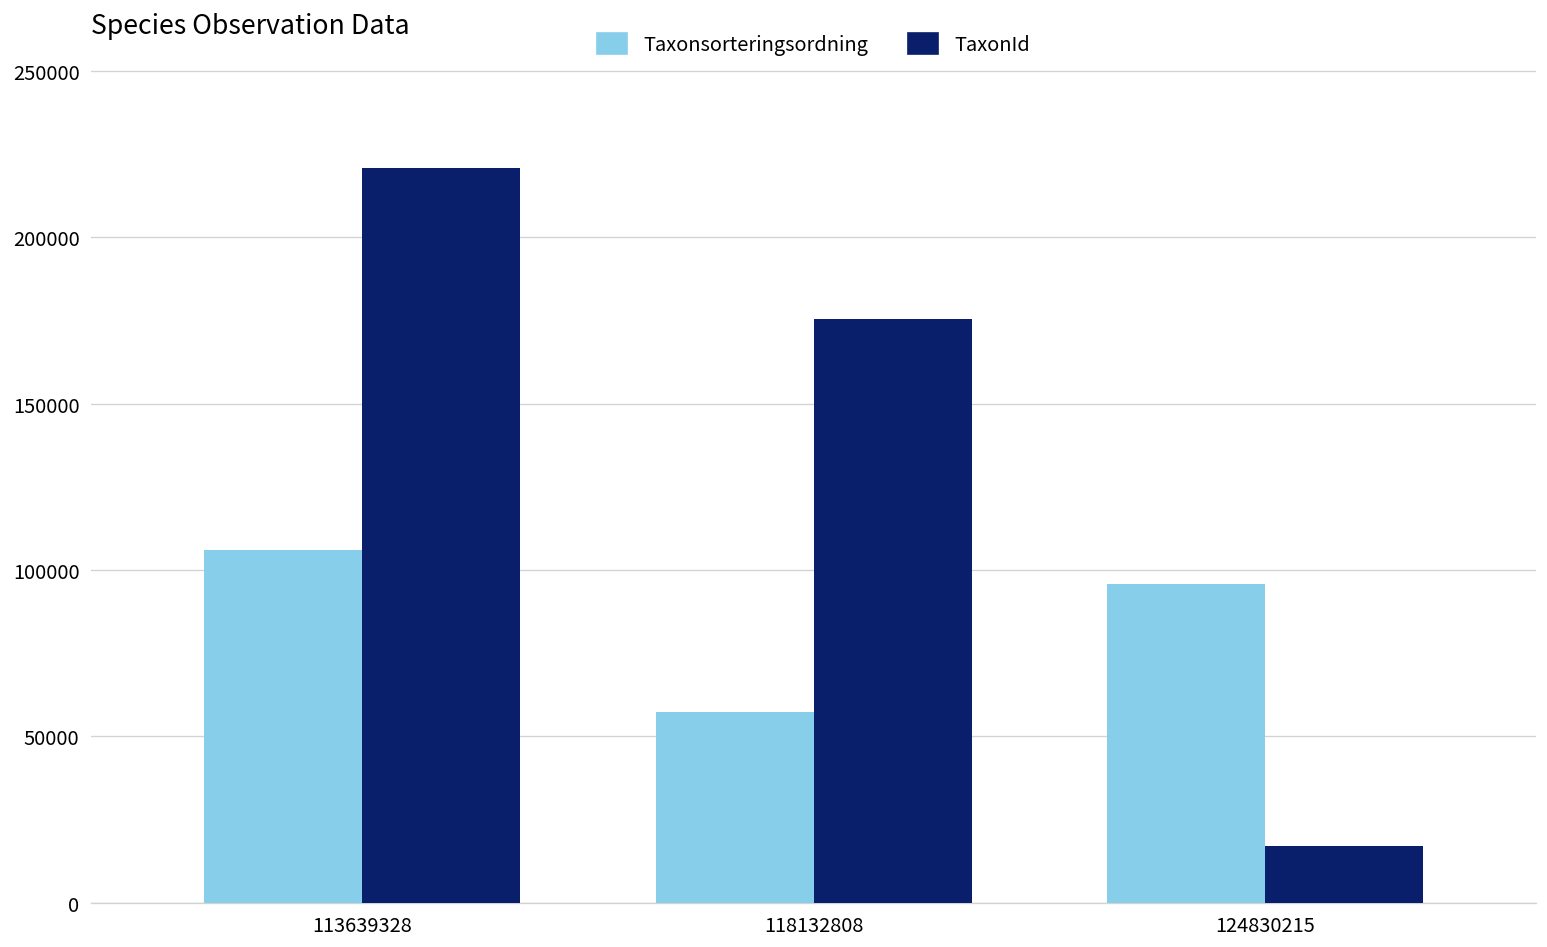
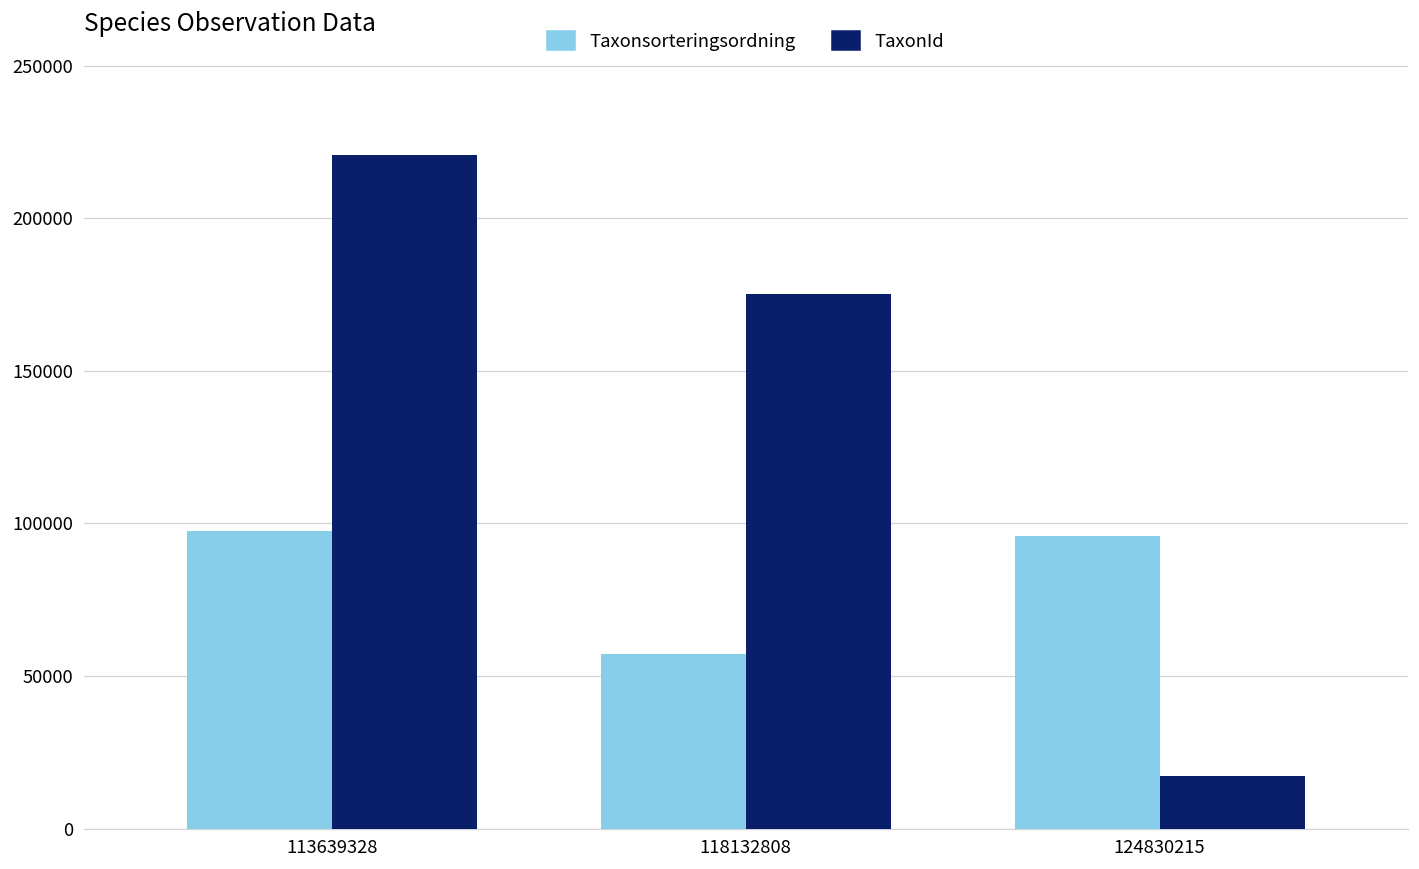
Taxonsorteringsordning, 113639328: 106000 -> 98000
